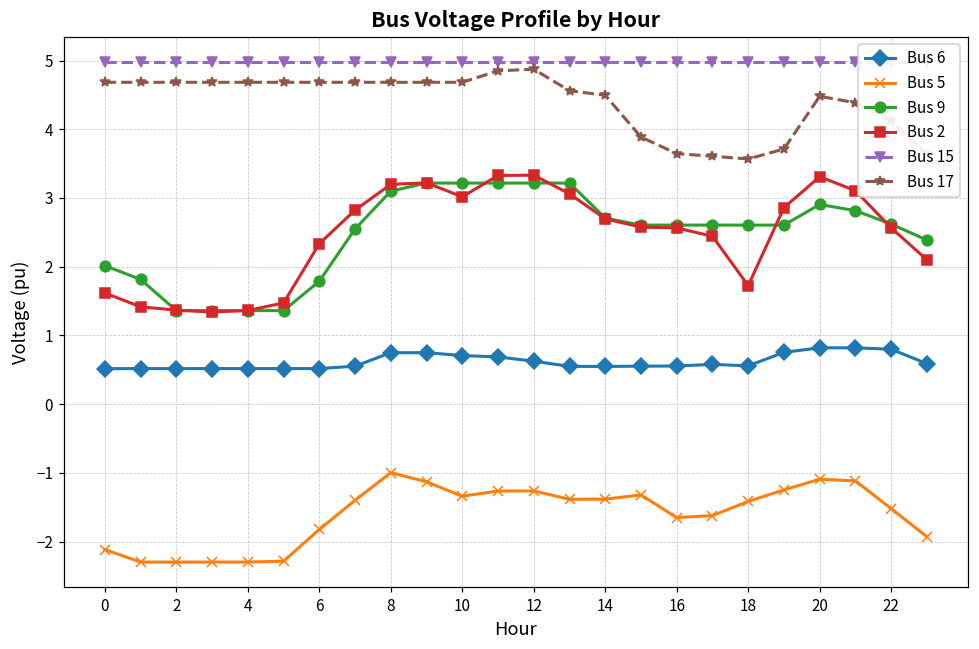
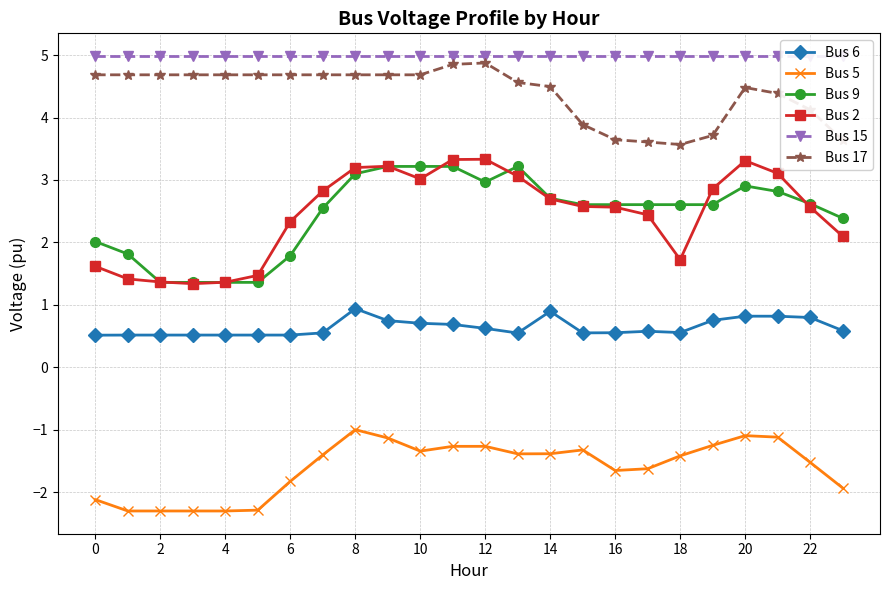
Bus 6, 8: 0.7 -> 0.9
Bus 9, 12: 3.2 -> 3.0
Bus 6, 14: 0.5 -> 0.9
